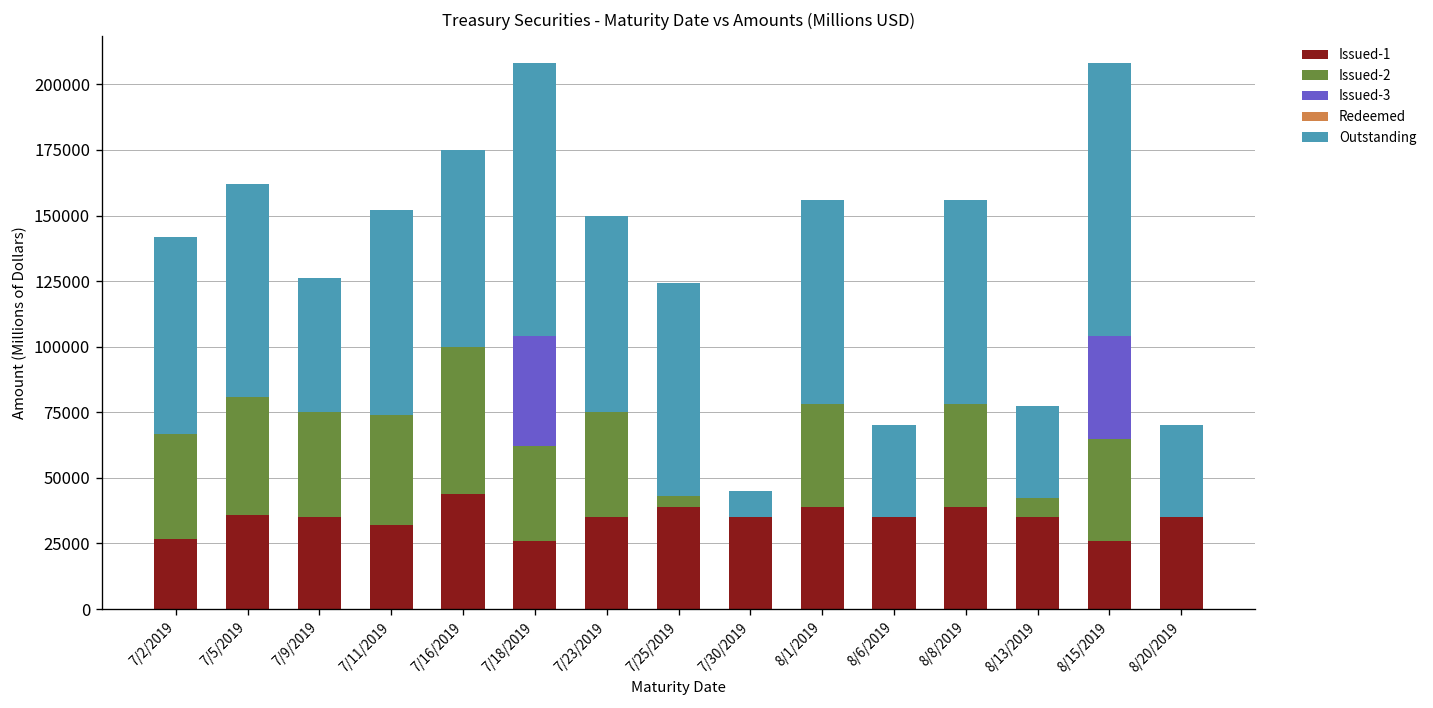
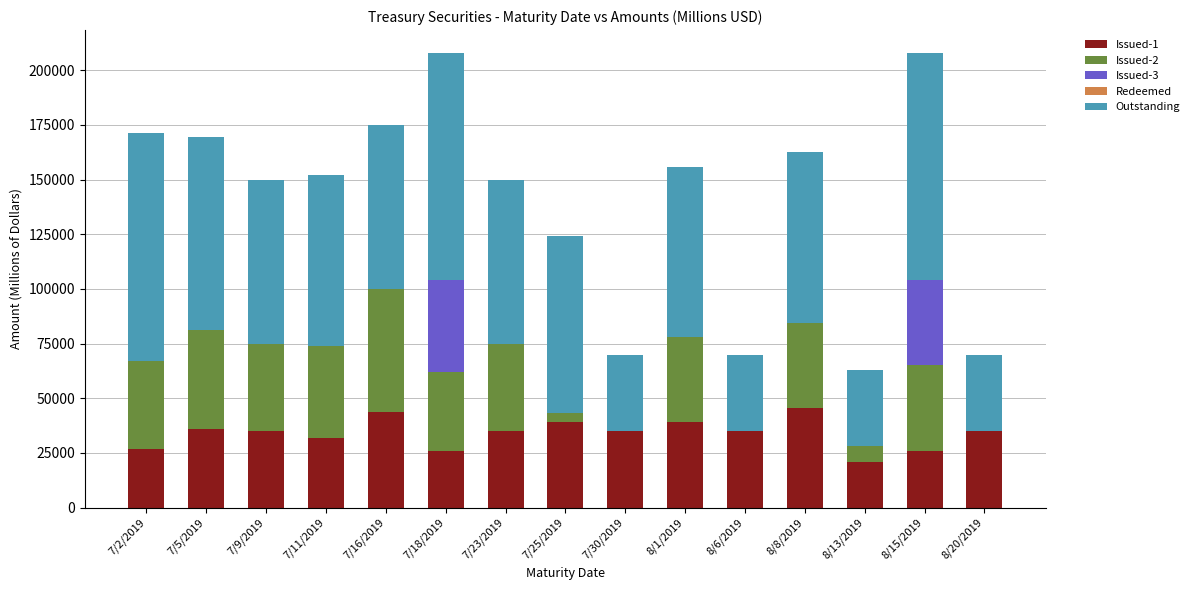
Outstanding, 7/2/2019: 75000 -> 104000
Outstanding, 7/5/2019: 81000 -> 88000
Outstanding, 7/9/2019: 51000 -> 75000
Outstanding, 7/30/2019: 10000 -> 35000
Issued-1, 8/8/2019: 39000 -> 46000
Issued-1, 8/13/2019: 35000 -> 21000
